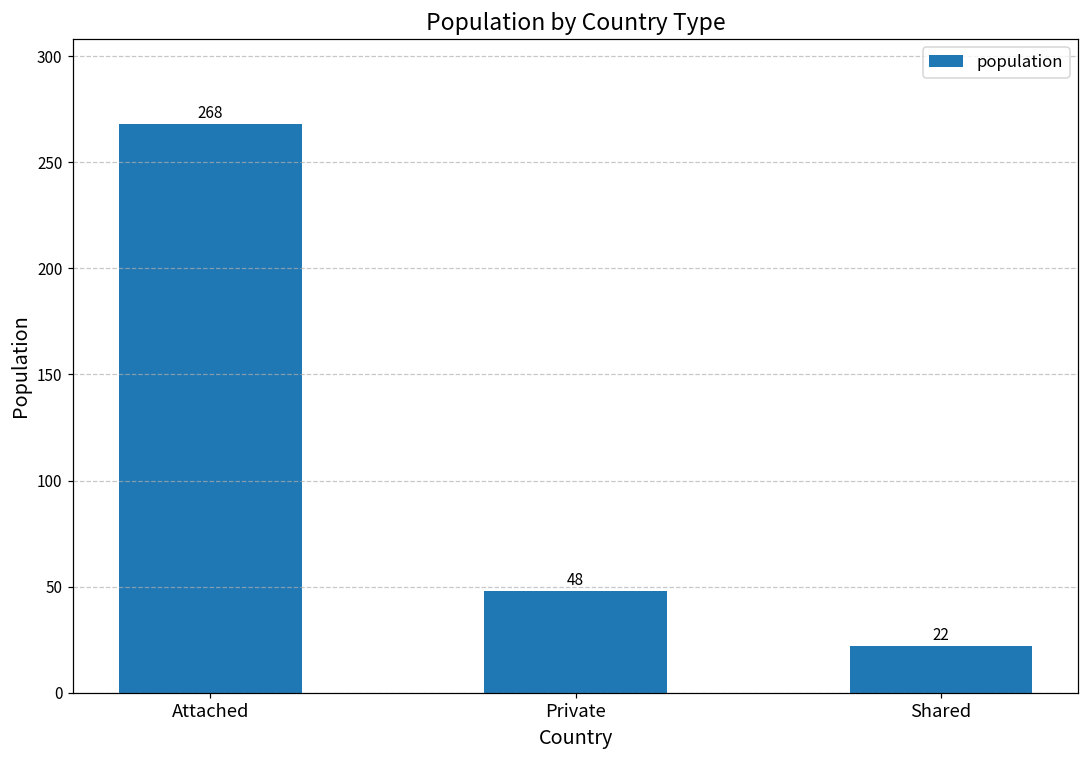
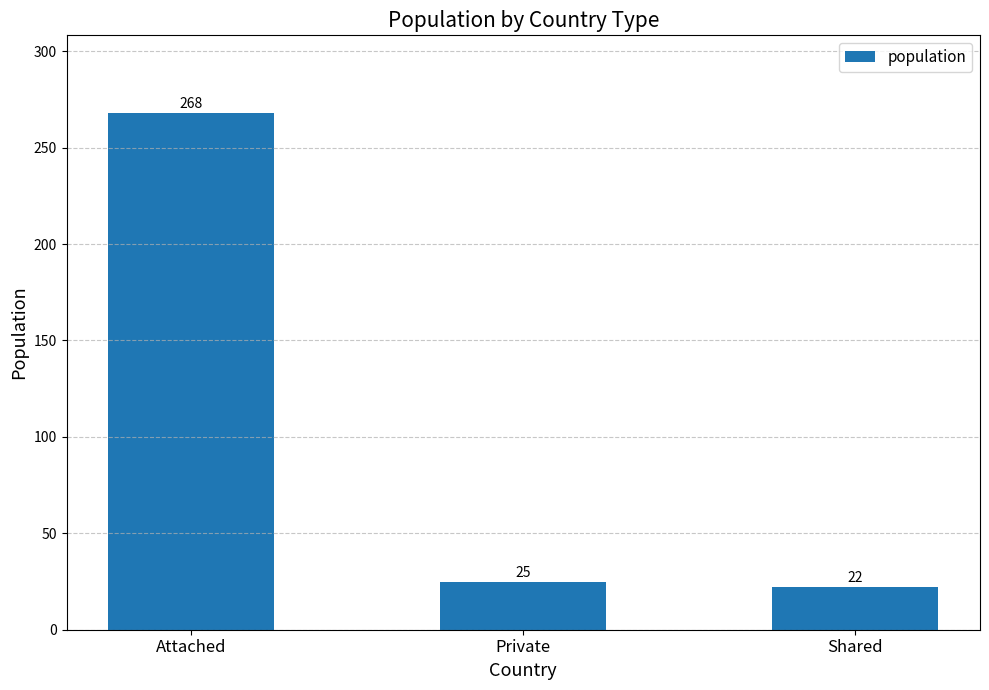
Private: 48 -> 25
